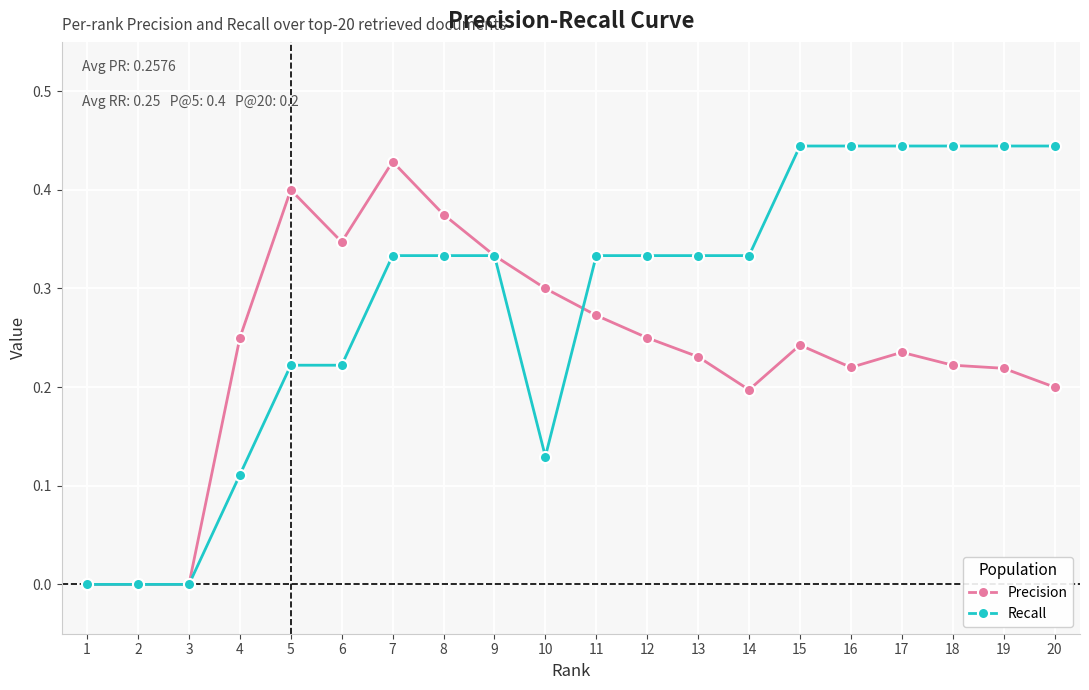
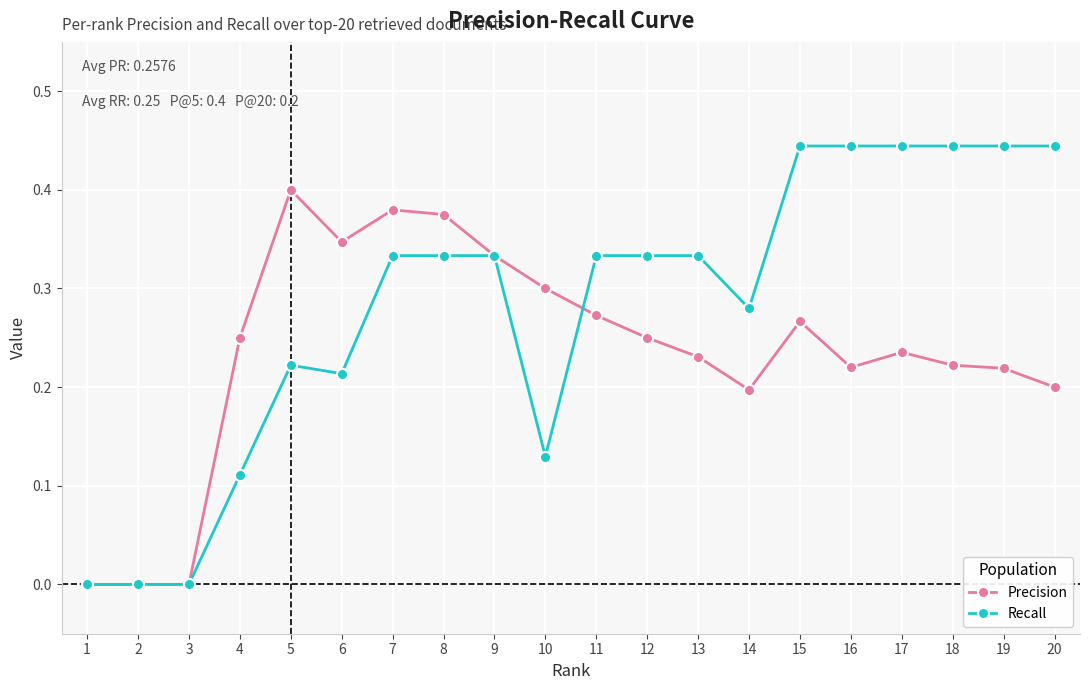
Recall, 6: 0.22 -> 0.21
Precision, 7: 0.43 -> 0.38
Recall, 14: 0.33 -> 0.28
Precision, 15: 0.24 -> 0.27
